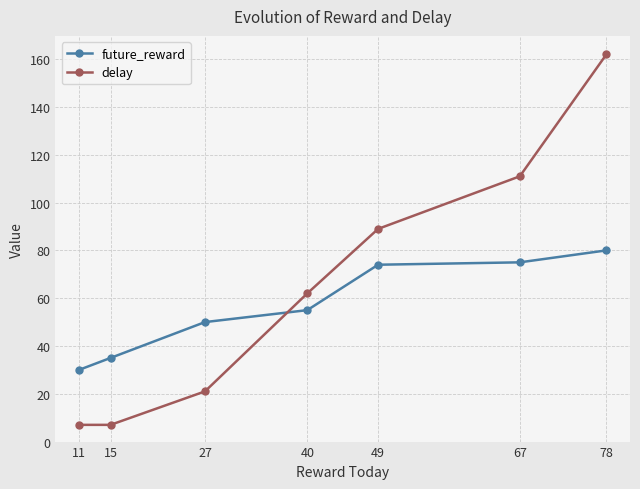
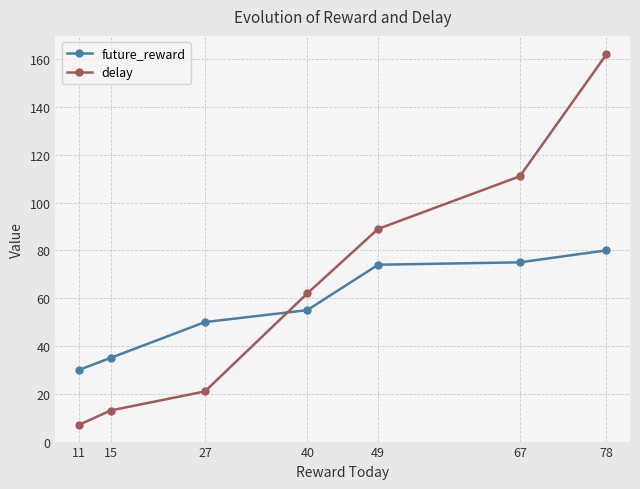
delay, 15: 7 -> 13
